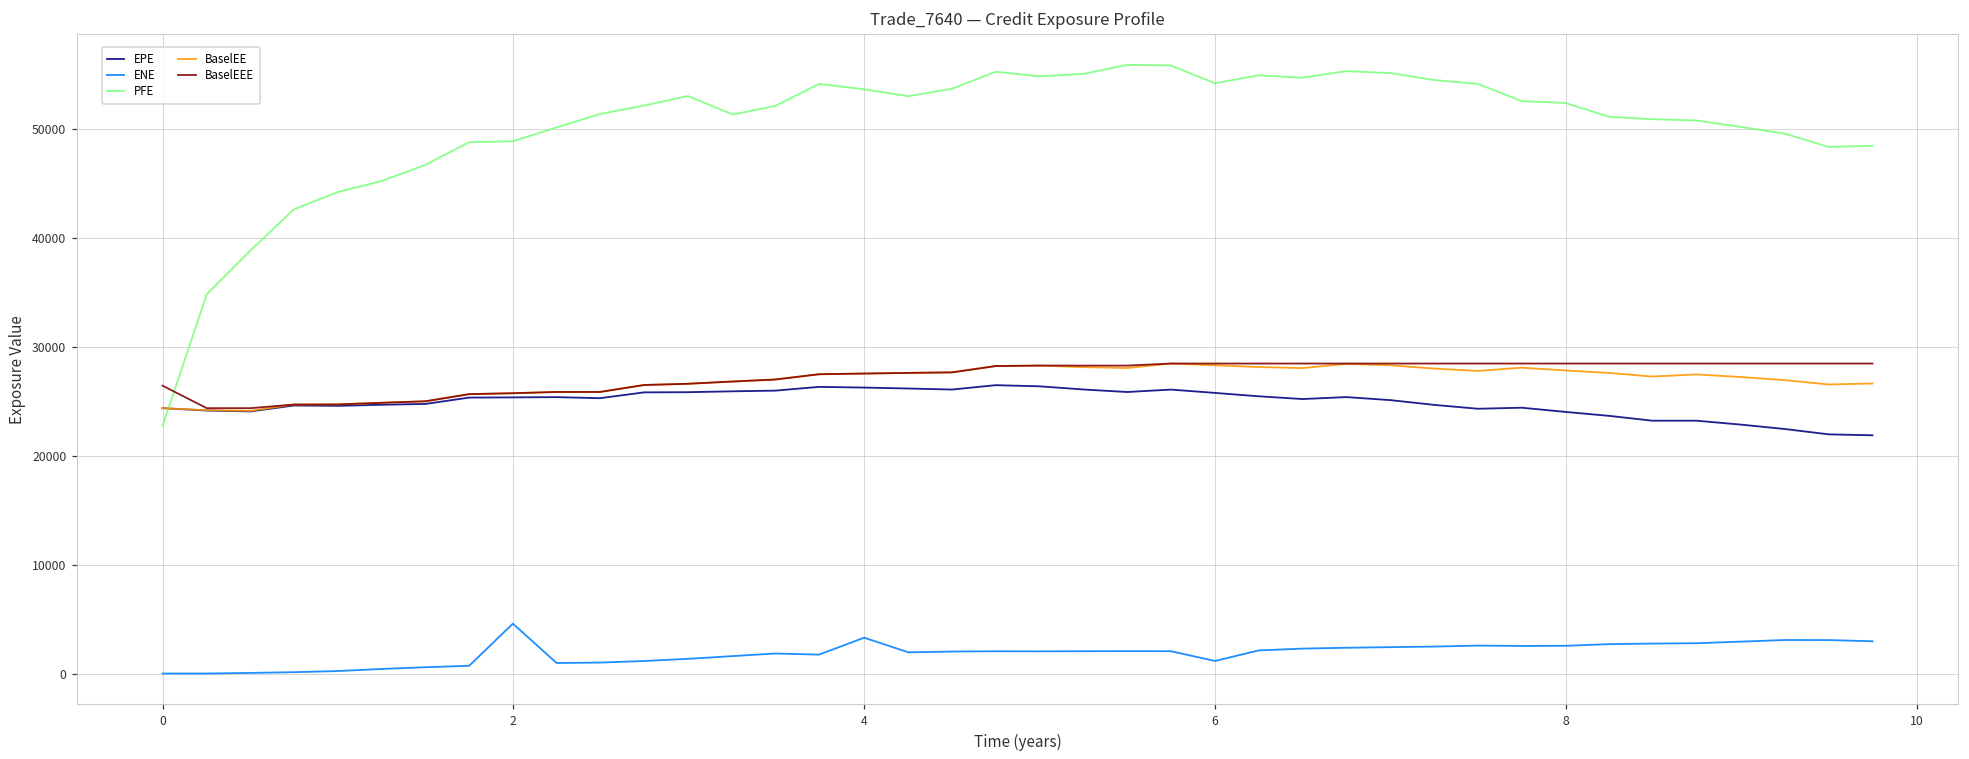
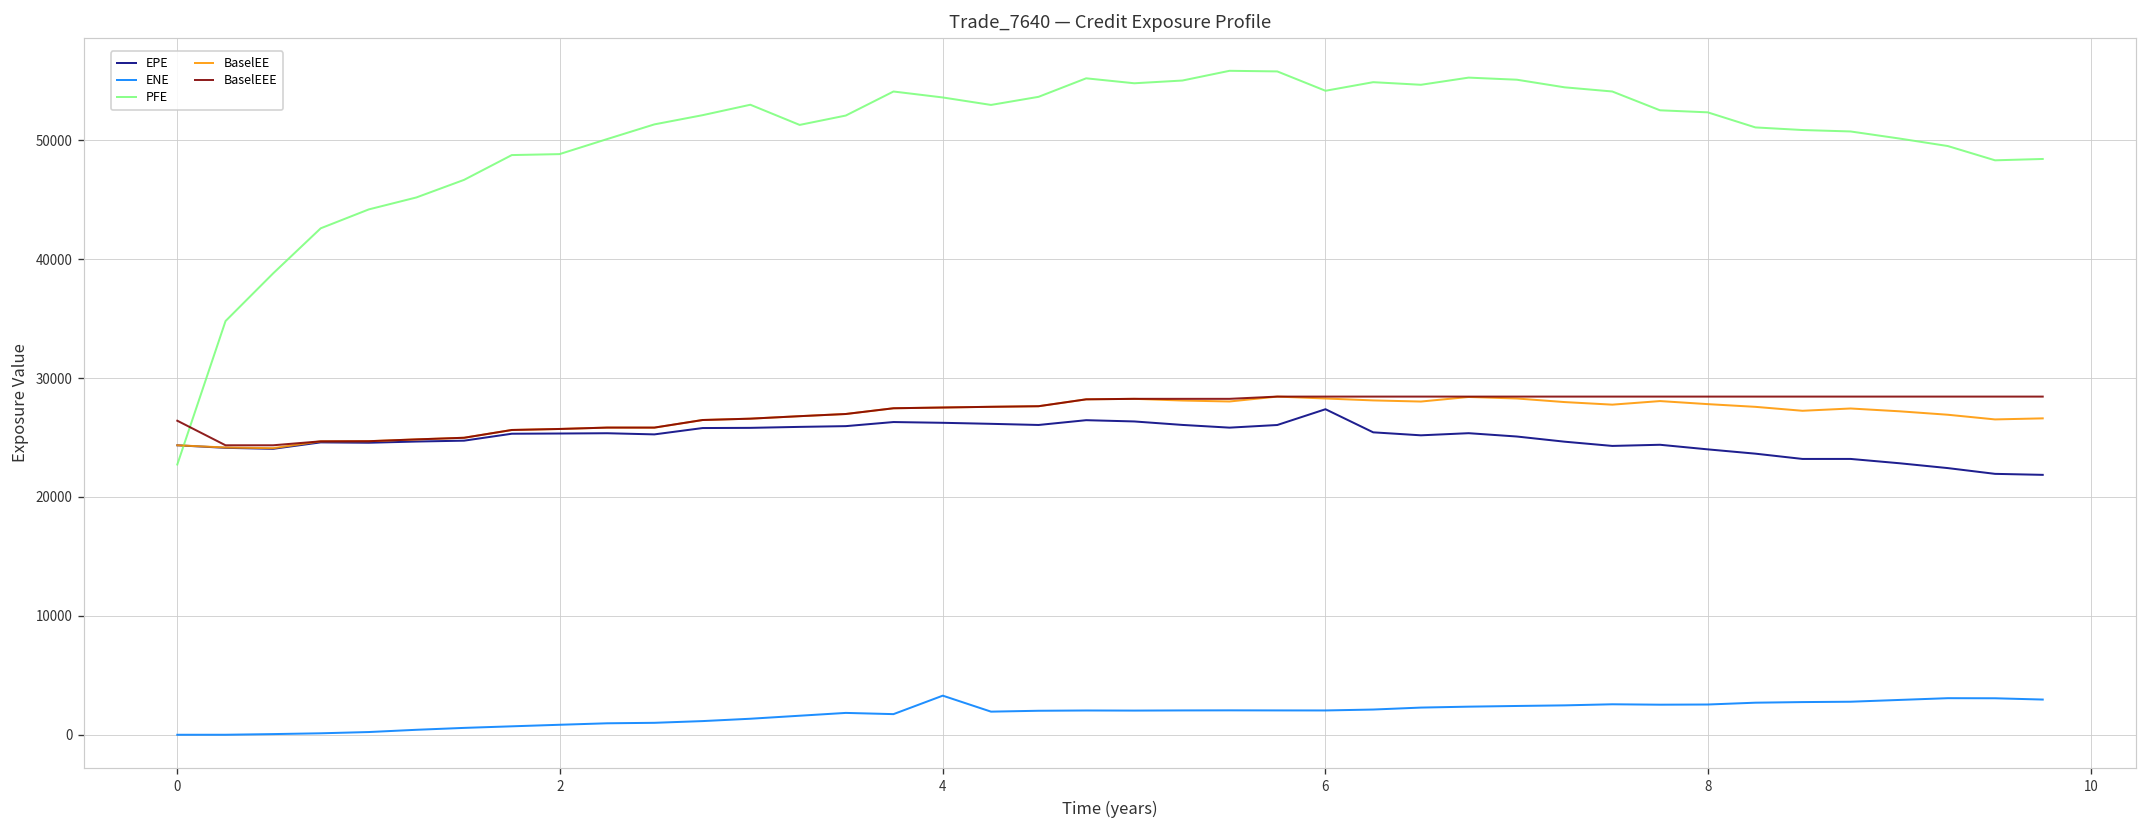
ENE, 2: 5000 -> 1000
EPE, 6: 26000 -> 27000
ENE, 6: 1000 -> 2000
